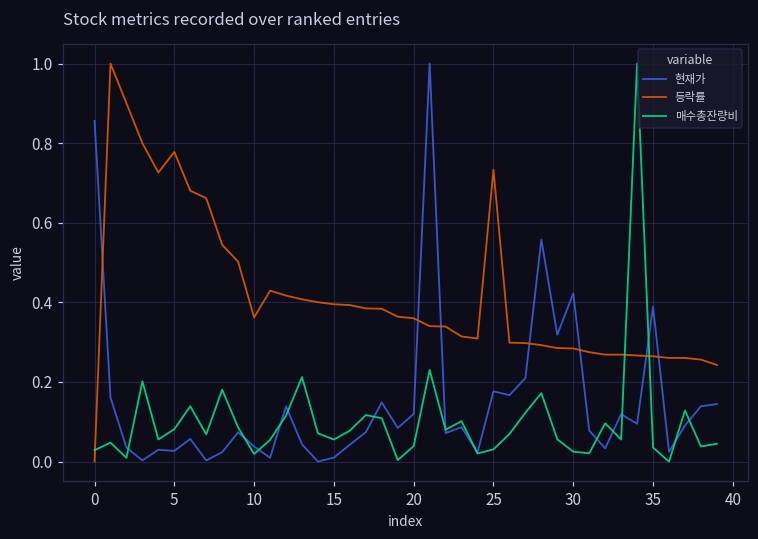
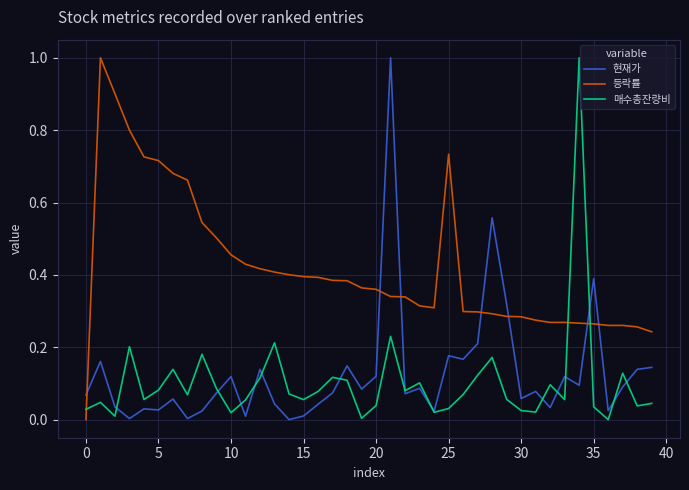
현재가, 0: 0.86 -> 0.07
등락률, 5: 0.78 -> 0.72
현재가, 10: 0.04 -> 0.12
등락률, 10: 0.36 -> 0.46
현재가, 30: 0.42 -> 0.06
